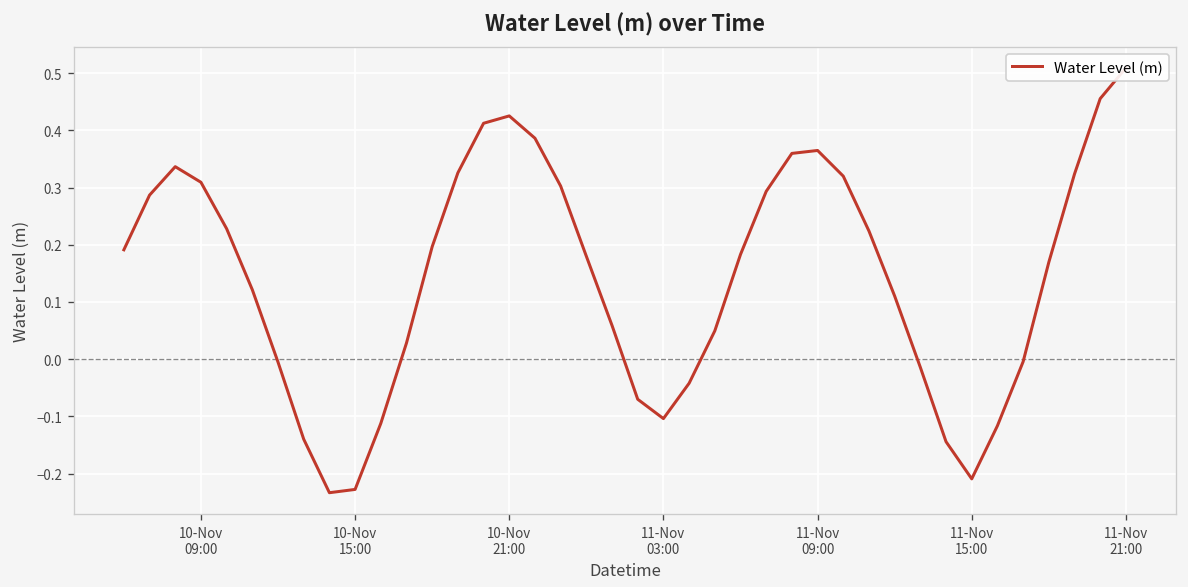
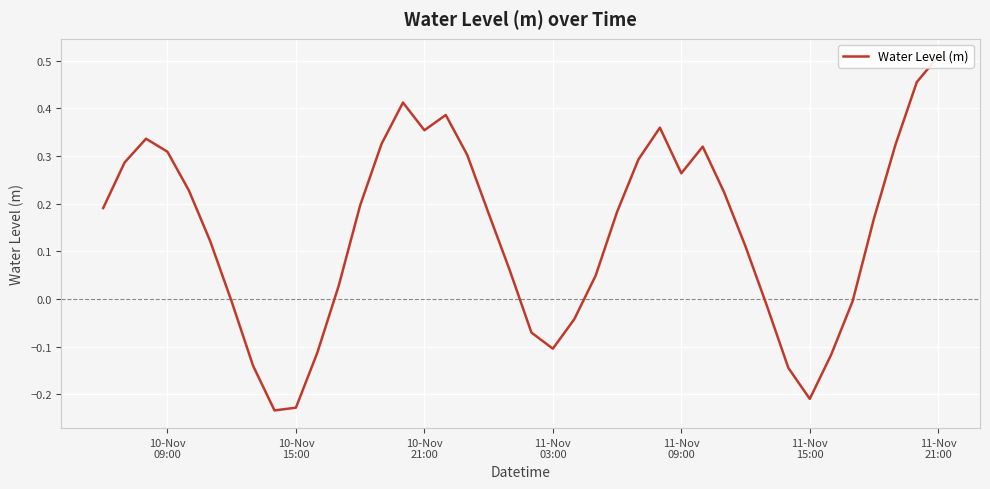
10-Nov 21:00: 0.43 -> 0.35
11-Nov 09:00: 0.36 -> 0.26
